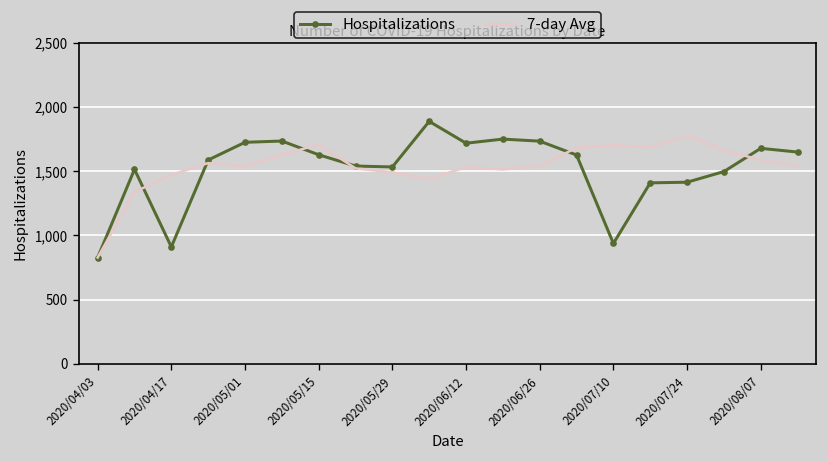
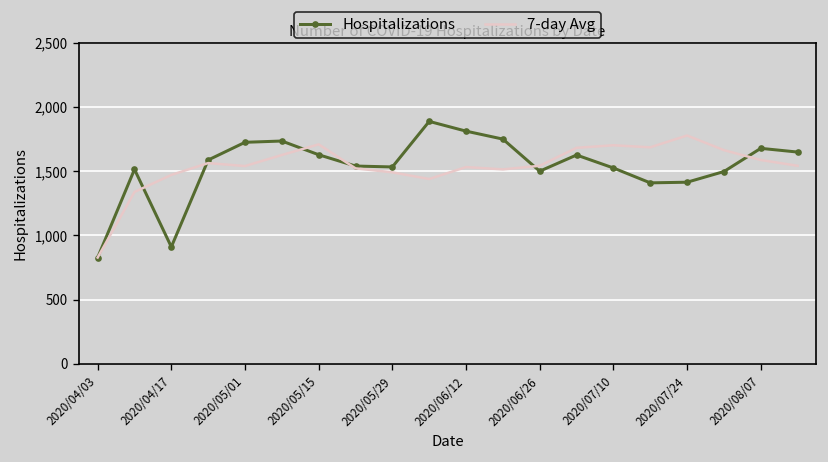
Hospitalizations, 2020/06/12: 1,720 -> 1,810
Hospitalizations, 2020/06/26: 1,730 -> 1,500
Hospitalizations, 2020/07/10: 940 -> 1,530
